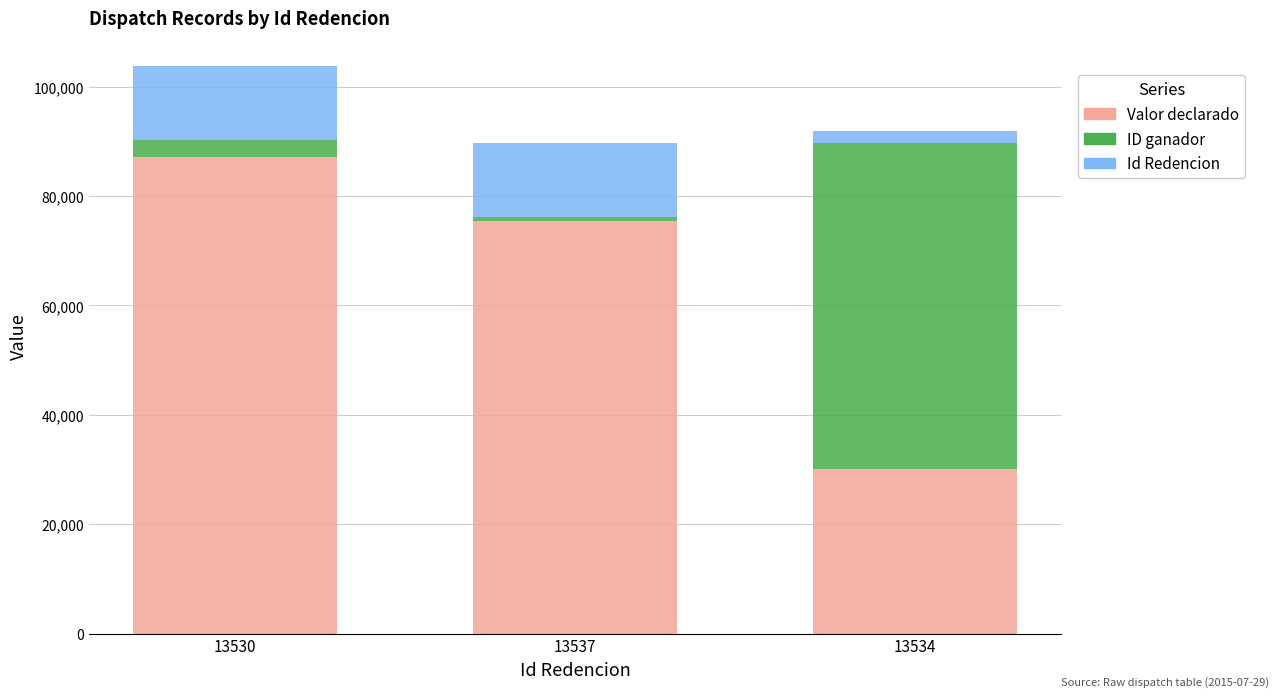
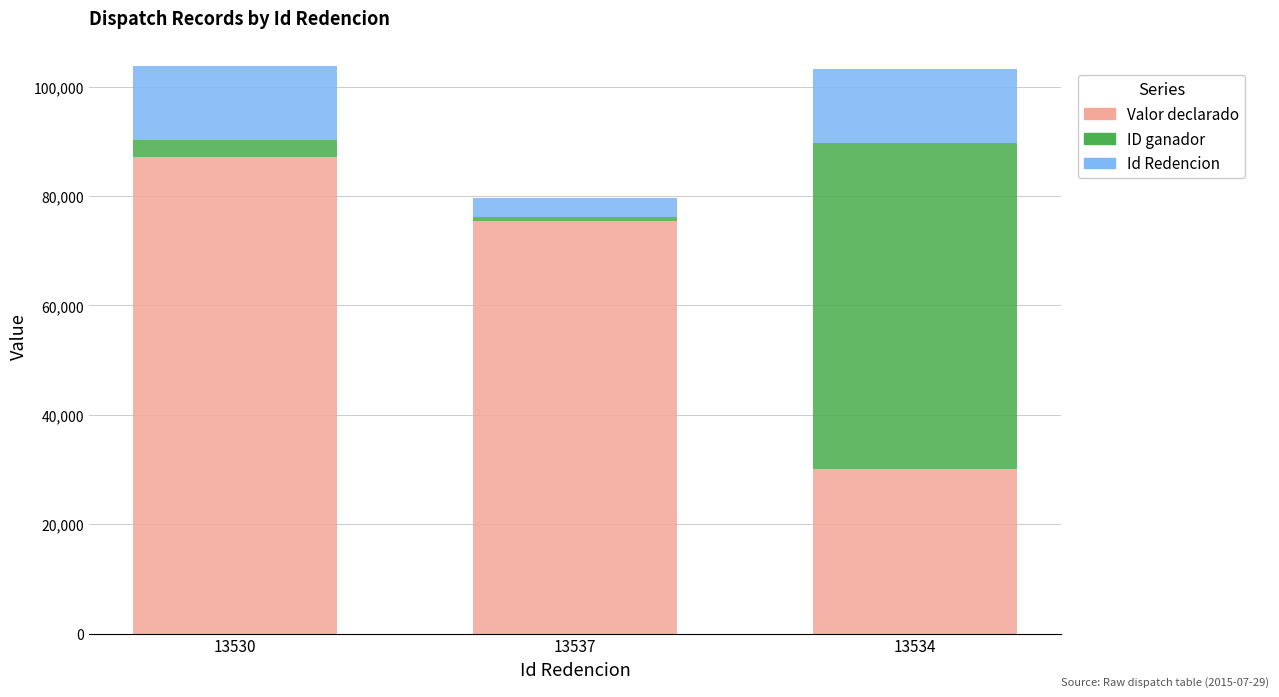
Id Redencion, 13537: 14,000 -> 3,000
Id Redencion, 13534: 2,000 -> 14,000
